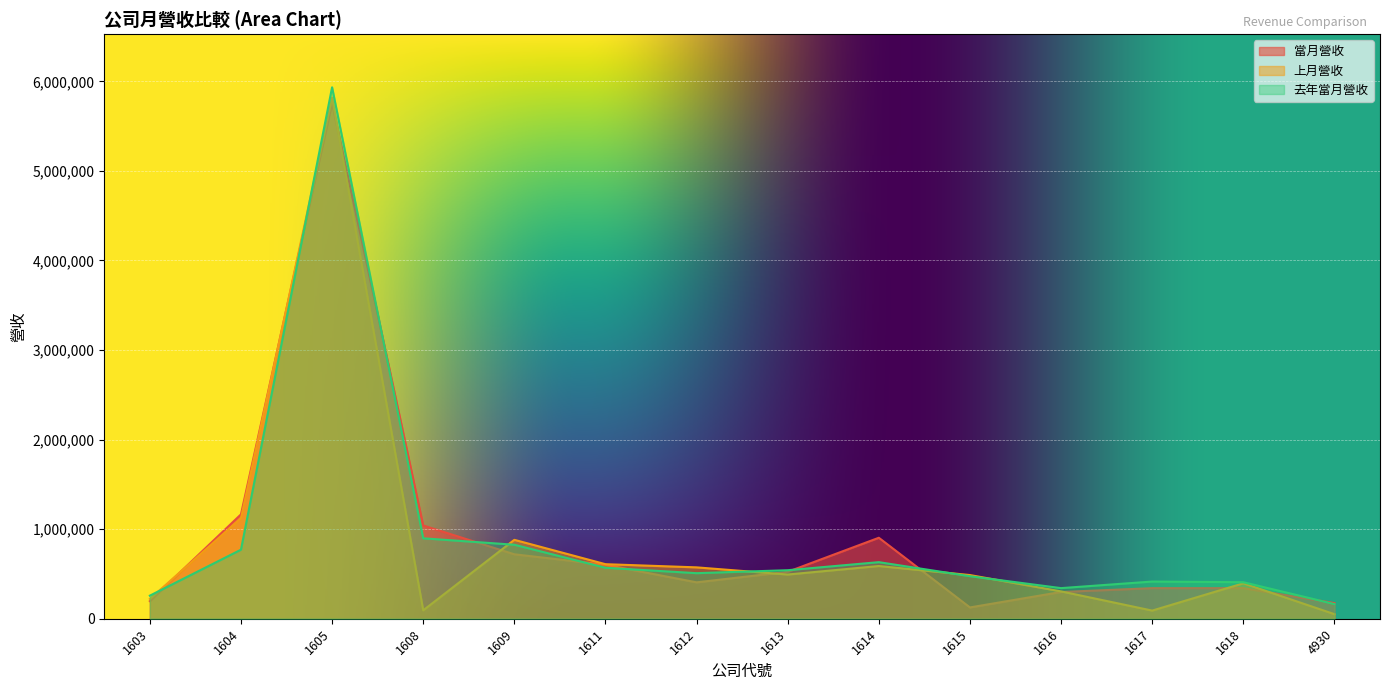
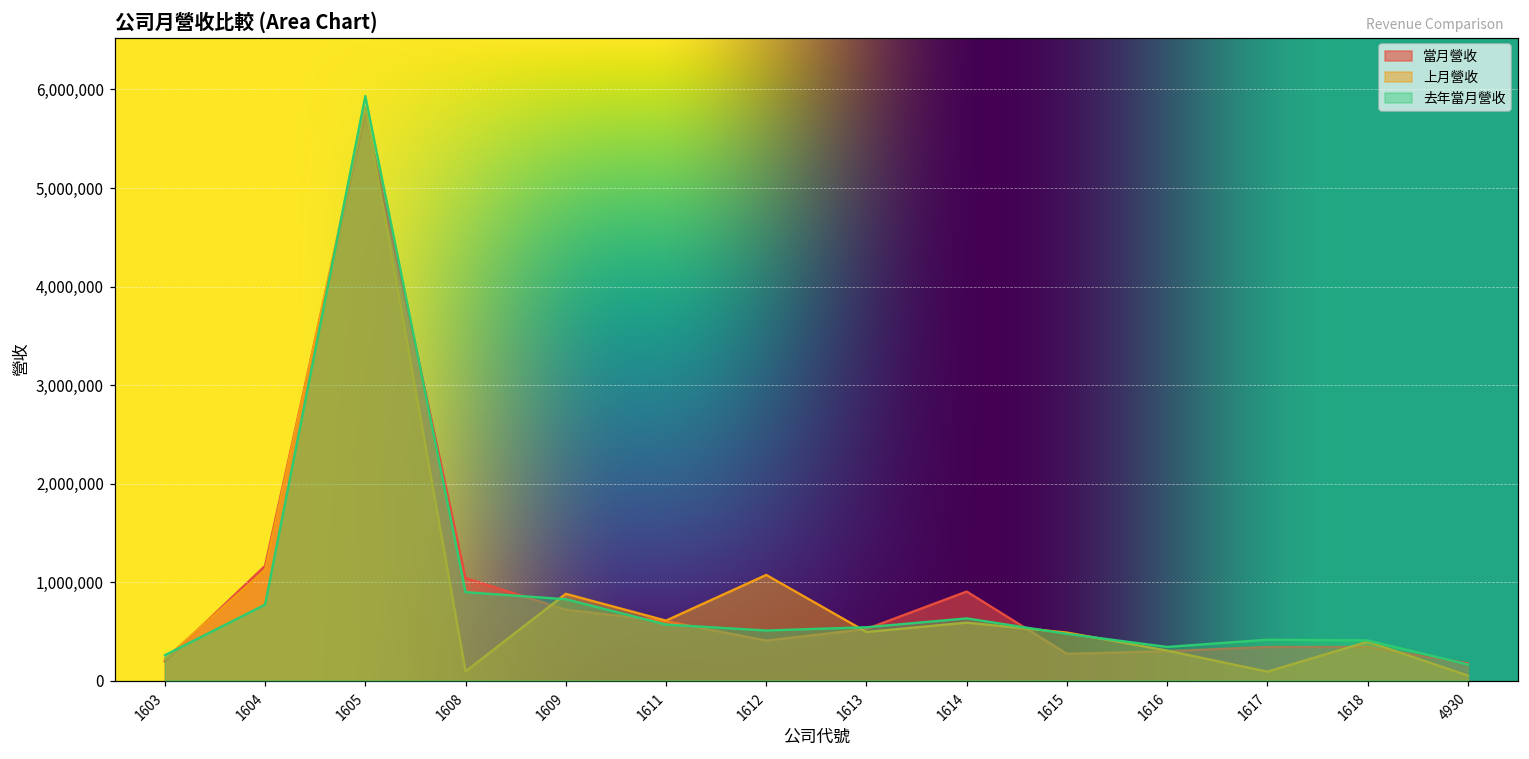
上月營收, 1612: 600,000 -> 1,100,000
當月營收, 1615: 100,000 -> 300,000
